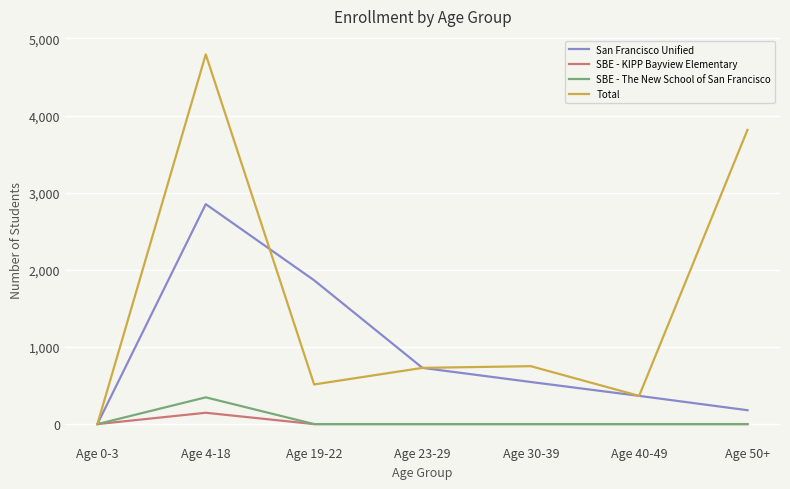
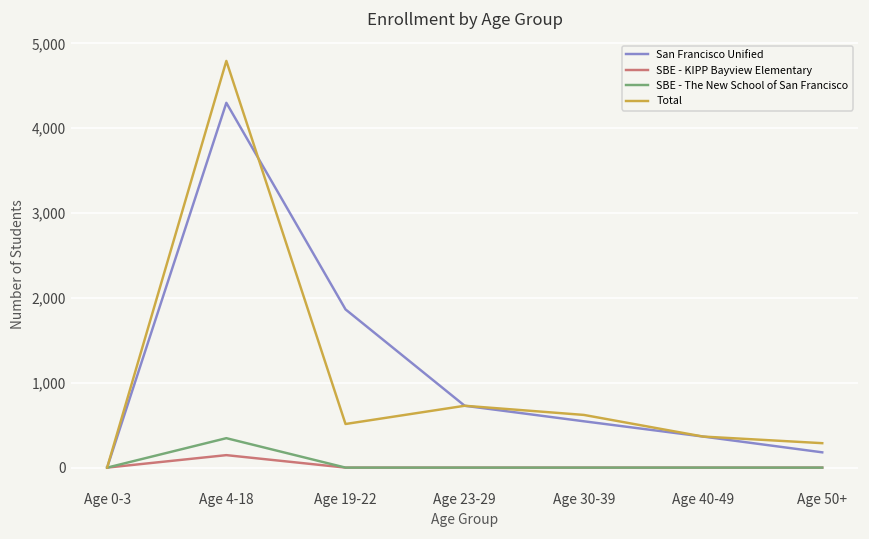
San Francisco Unified, Age 4-18: 2,900 -> 4,300
Total, Age 30-39: 800 -> 600
Total, Age 50+: 3,800 -> 300
